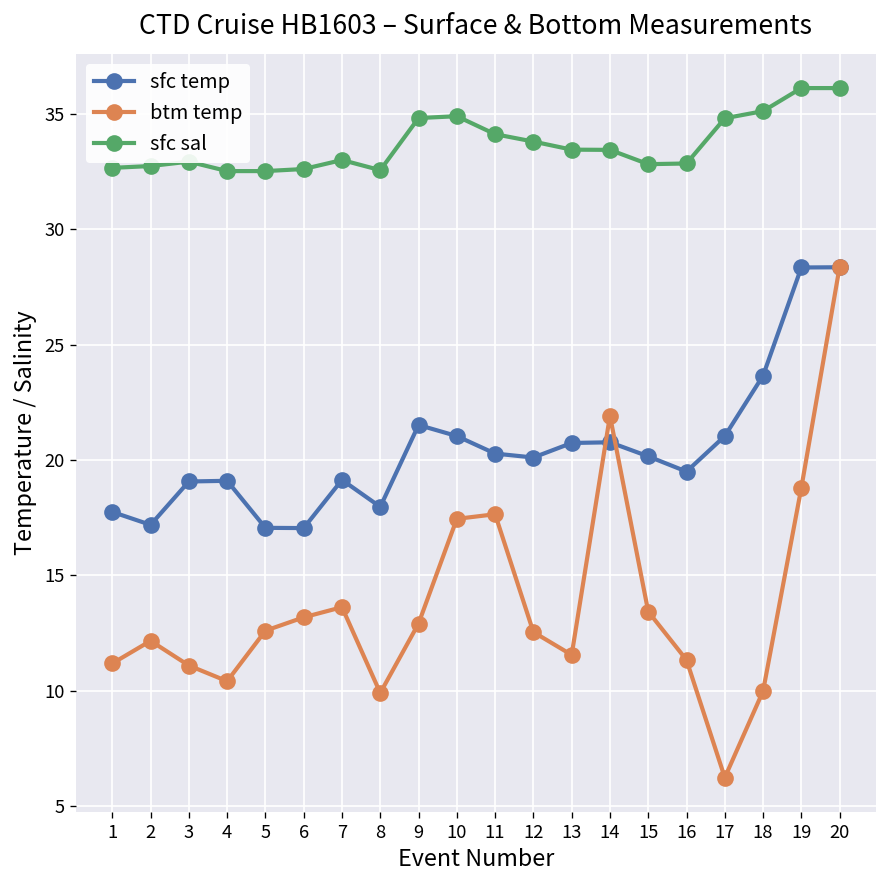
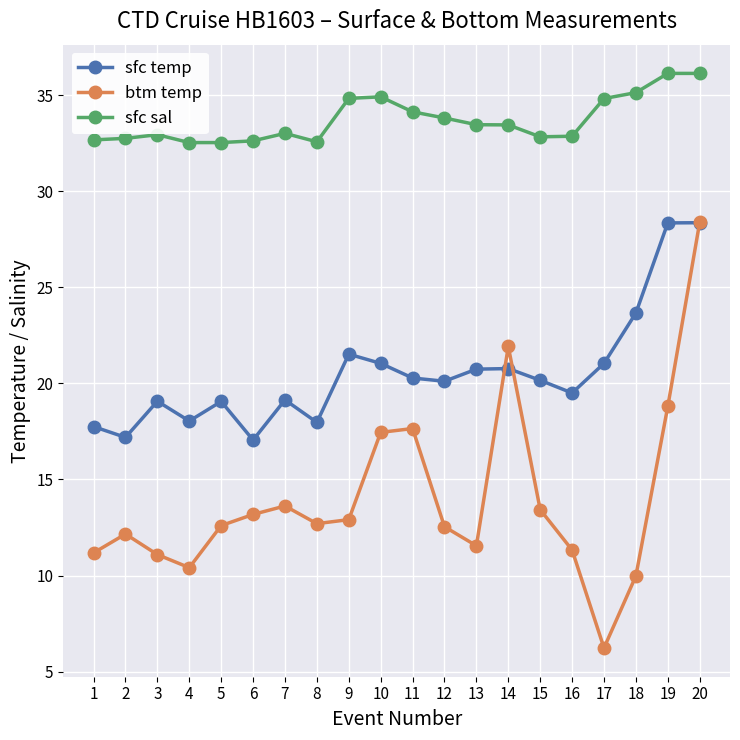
sfc temp, 4: 19.1 -> 18.0
sfc temp, 5: 17.1 -> 19.1
btm temp, 8: 9.9 -> 12.7
